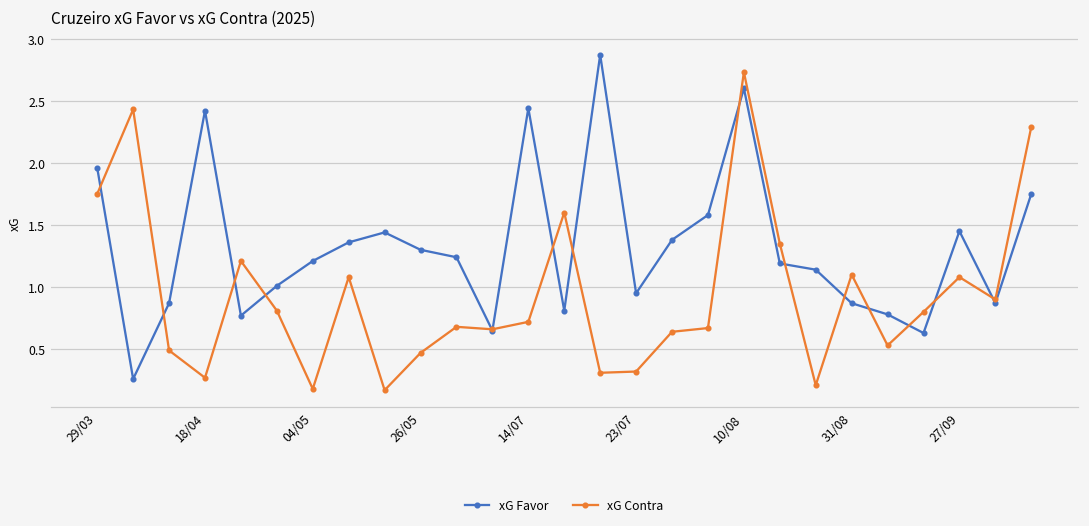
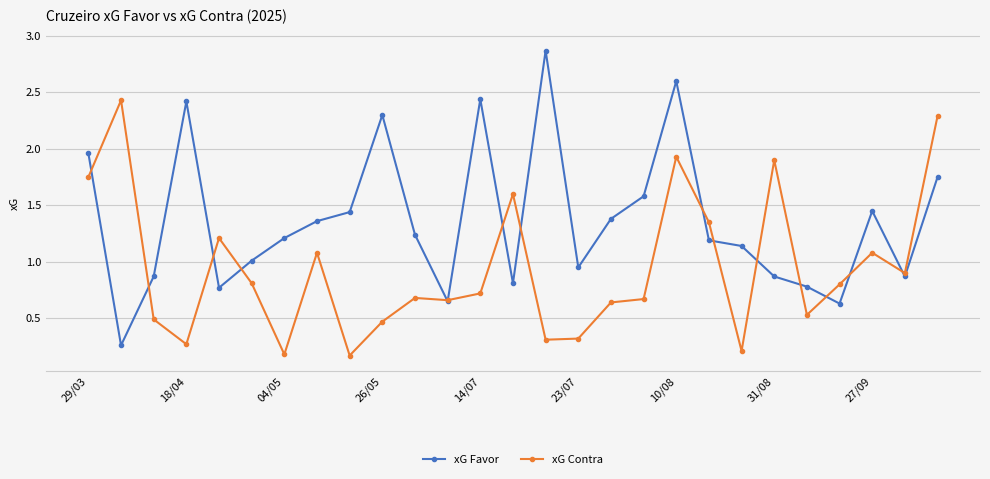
xG Favor, 26/05: 1.3 -> 2.3
xG Contra, 10/08: 2.73 -> 1.93
xG Contra, 31/08: 1.1 -> 1.9
